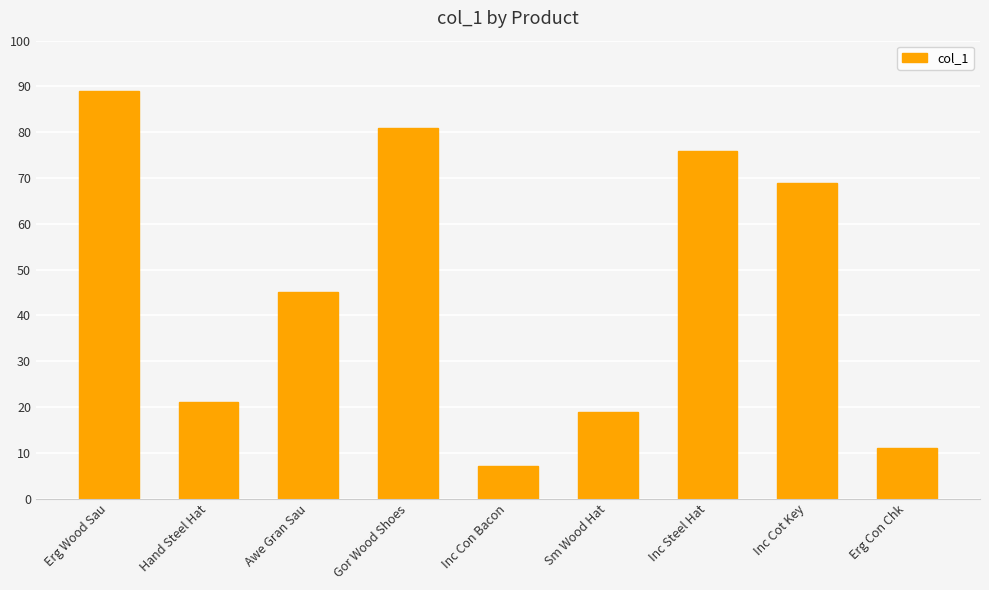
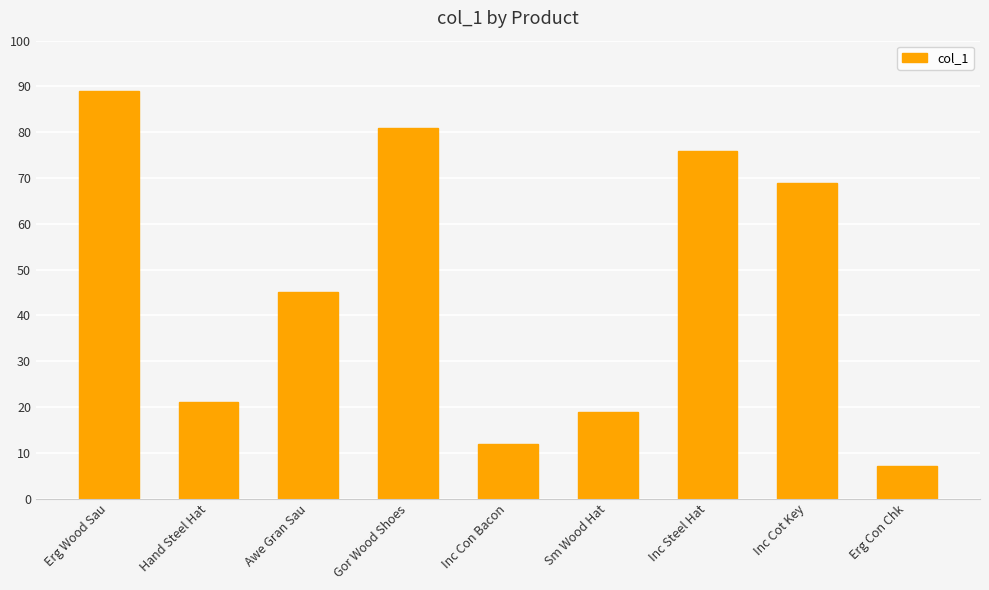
Inc Con Bacon: 7 -> 12
Erg Con Chk: 11 -> 7
